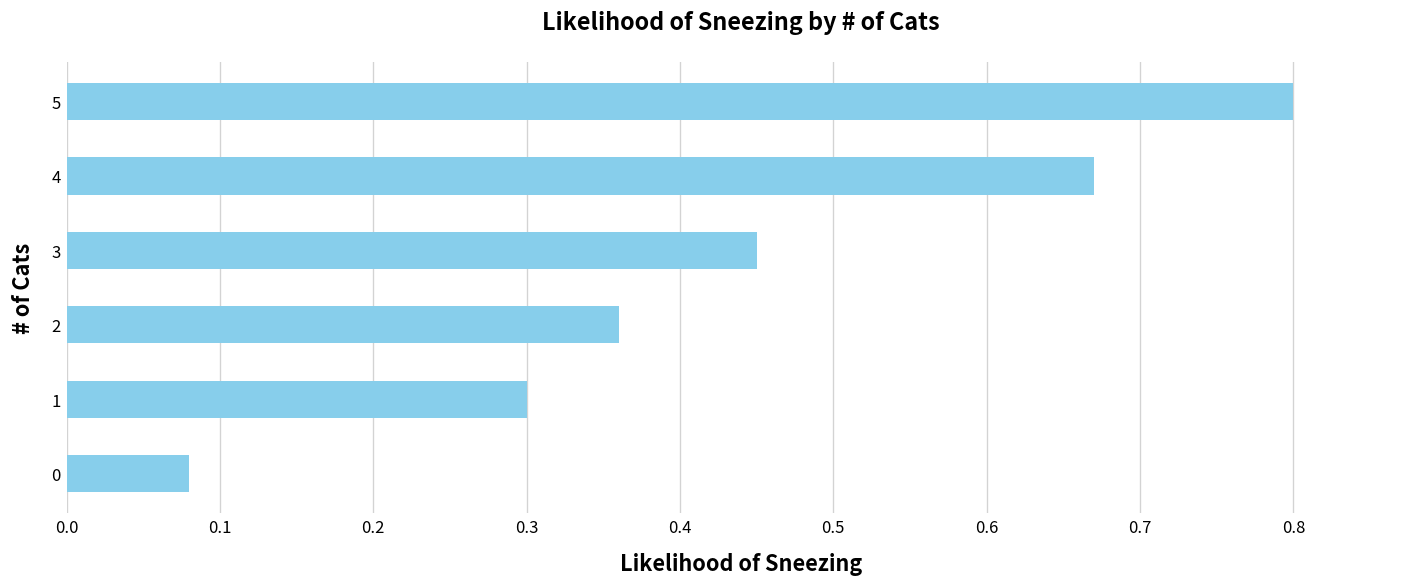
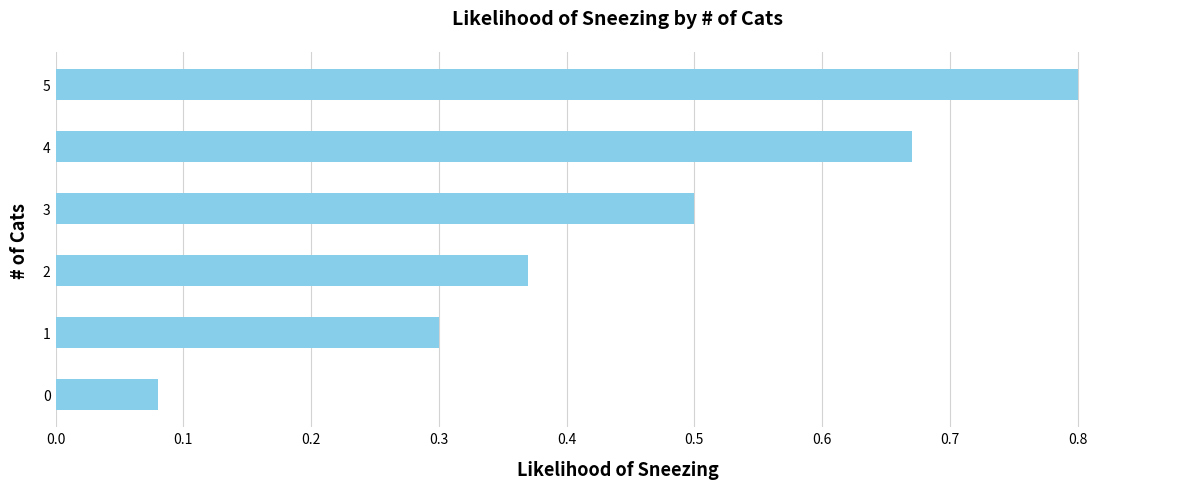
3: 0.45 -> 0.50
2: 0.36 -> 0.37
